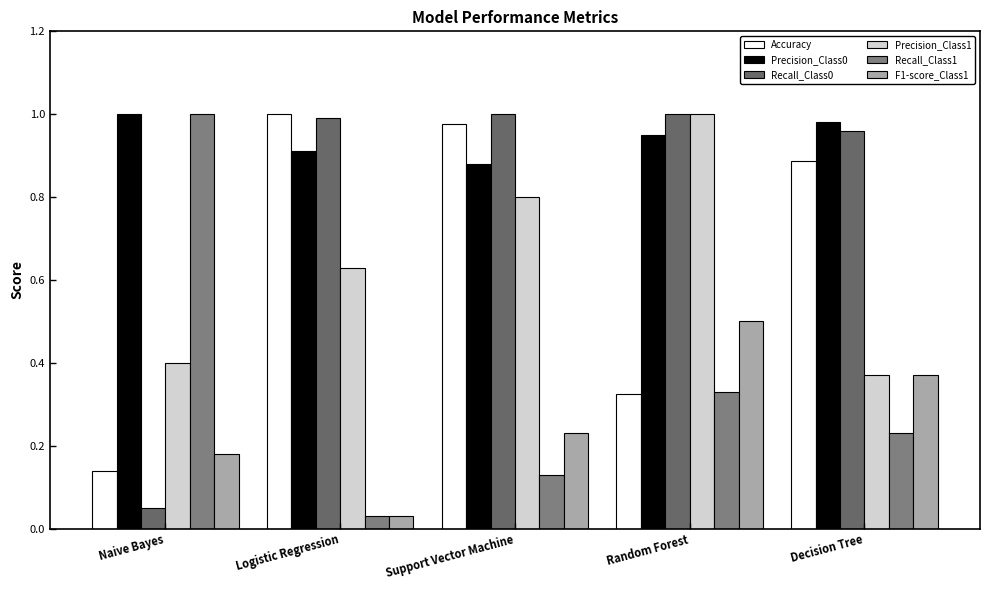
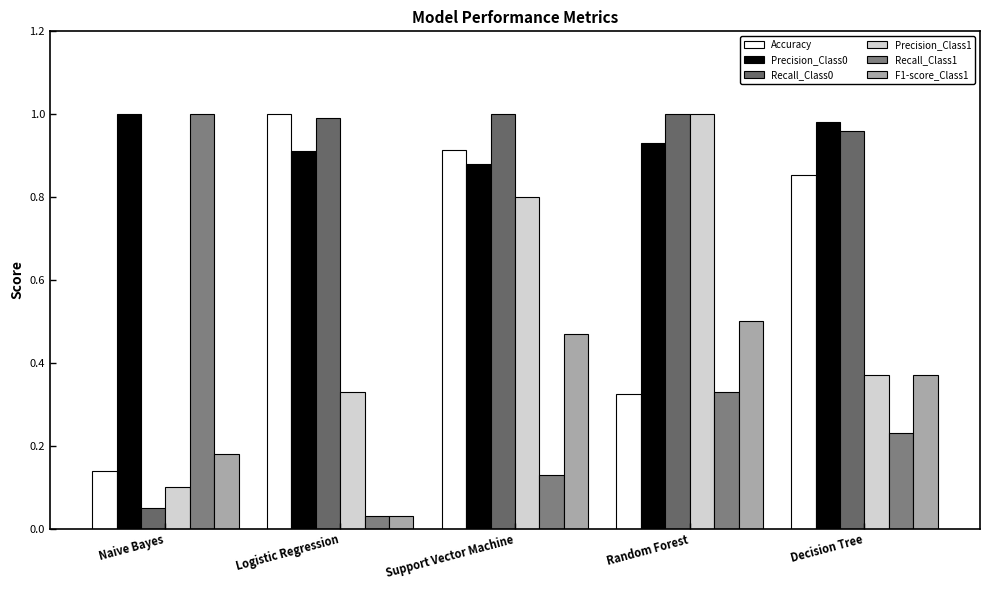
Precision_Class1, Naive Bayes: 0.4 -> 0.1
Precision_Class1, Logistic Regression: 0.63 -> 0.33
Accuracy, Support Vector Machine: 0.98 -> 0.91
F1-score_Class1, Support Vector Machine: 0.23 -> 0.47
Precision_Class0, Random Forest: 0.95 -> 0.93
Accuracy, Decision Tree: 0.89 -> 0.85
